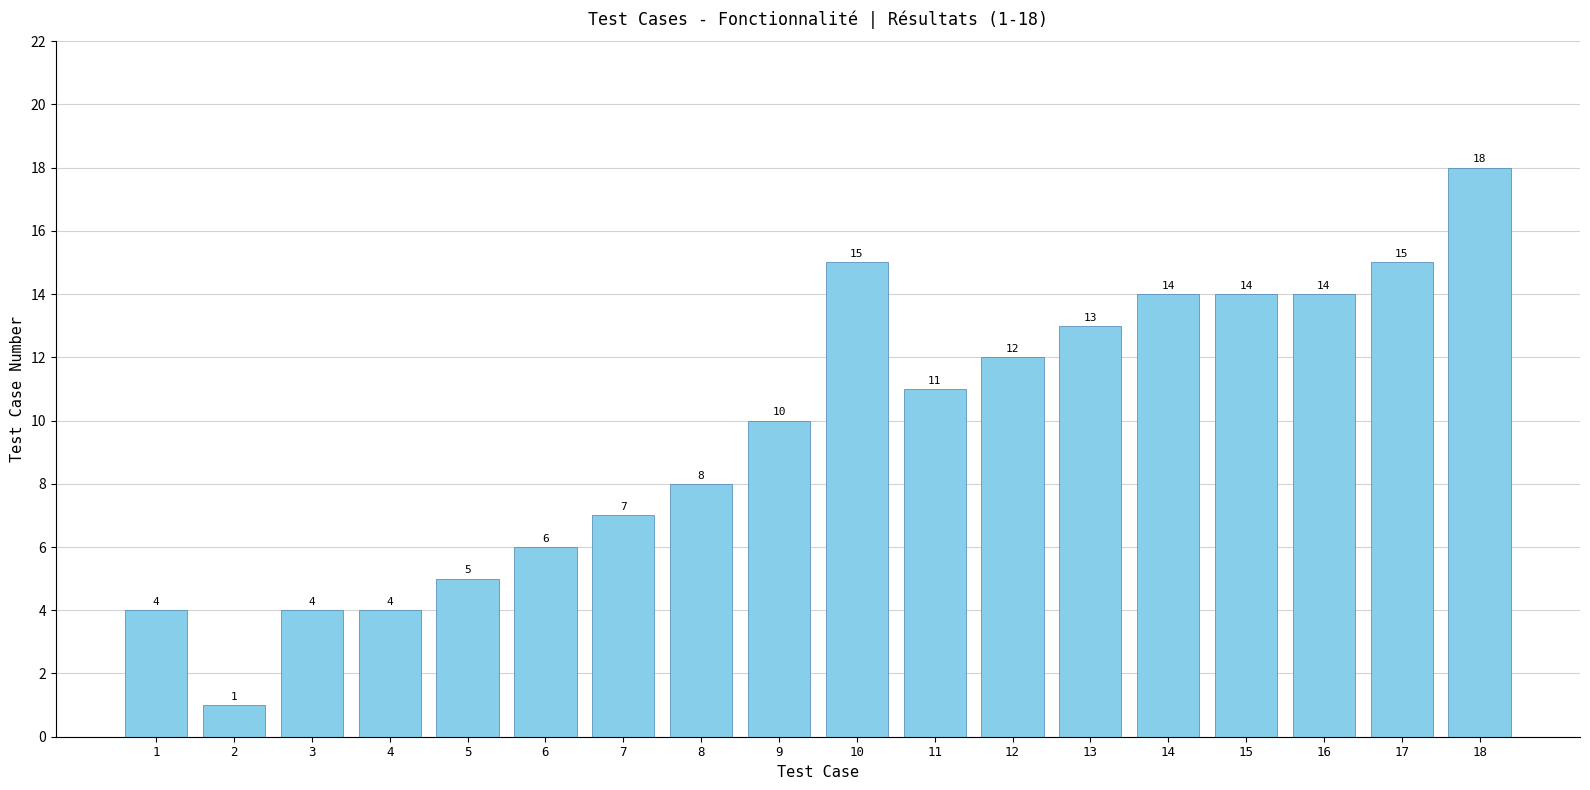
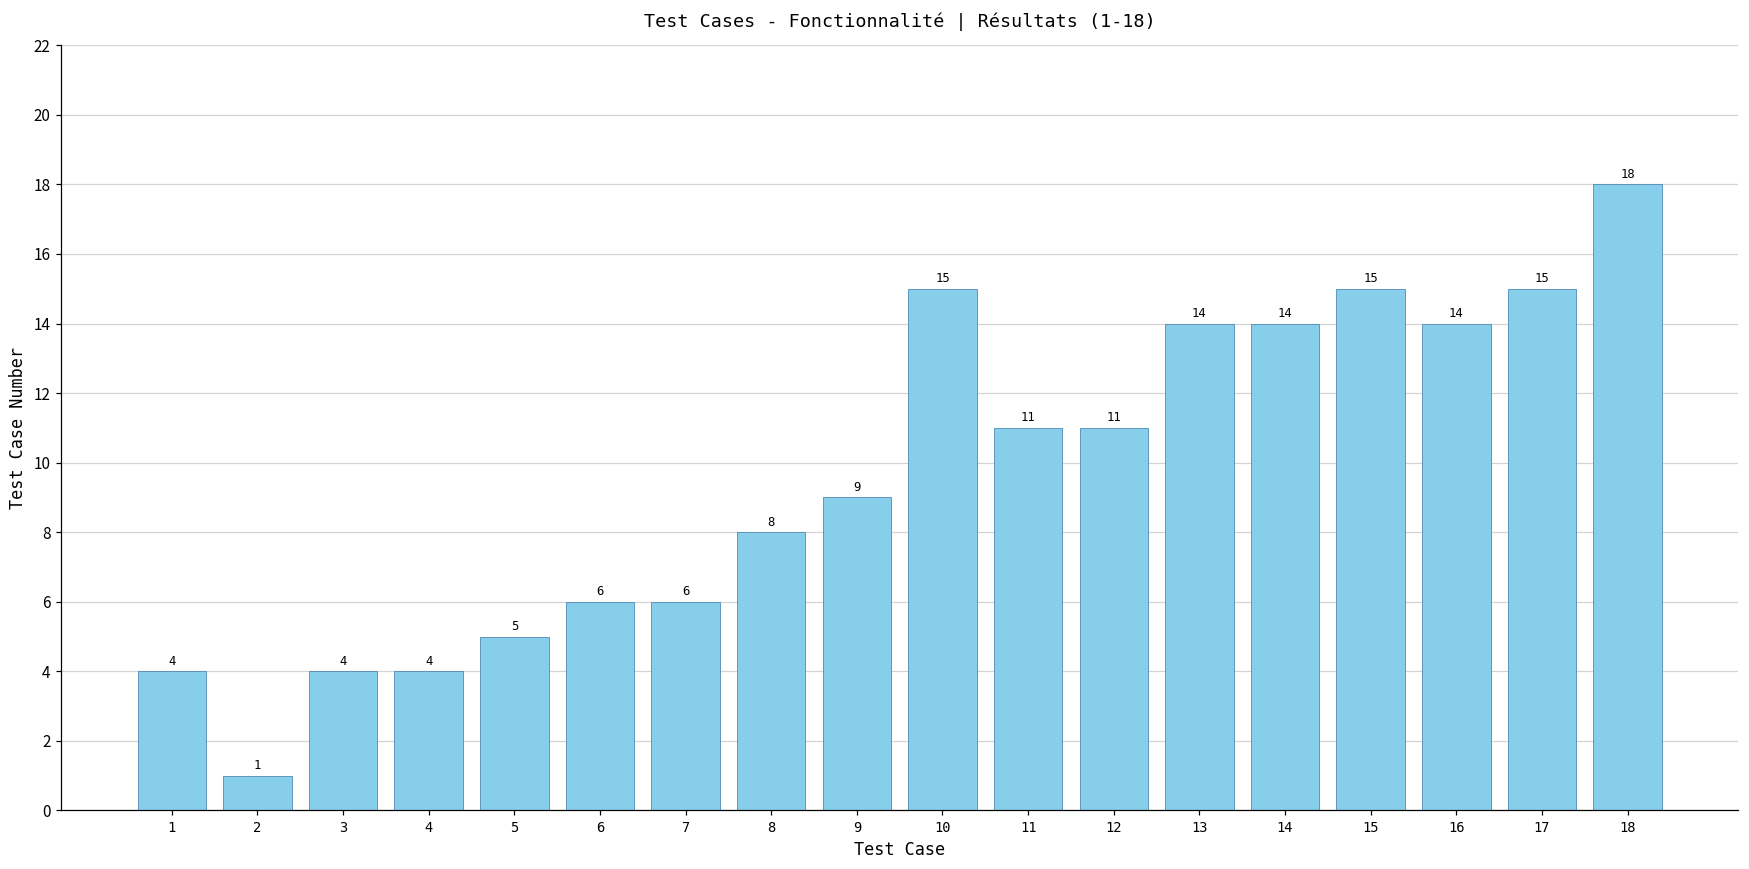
7: 7 -> 6
9: 10 -> 9
12: 12 -> 11
13: 13 -> 14
15: 14 -> 15
